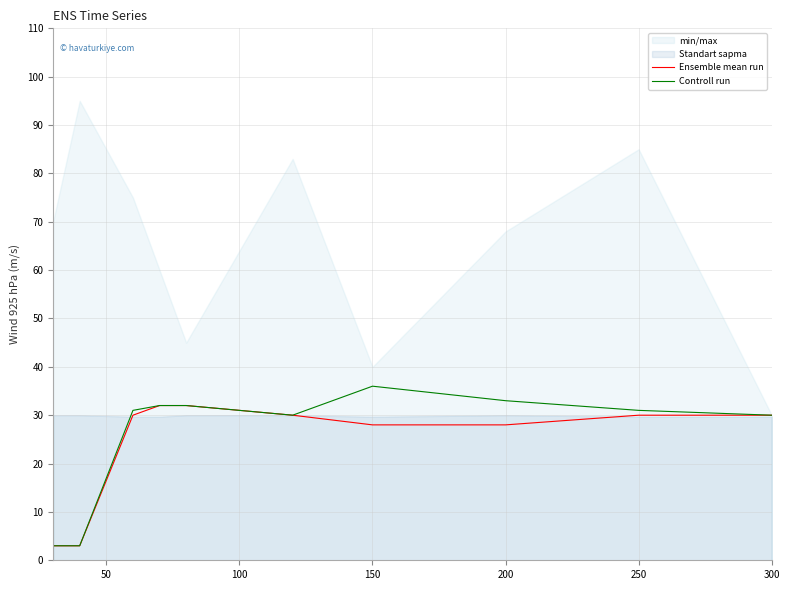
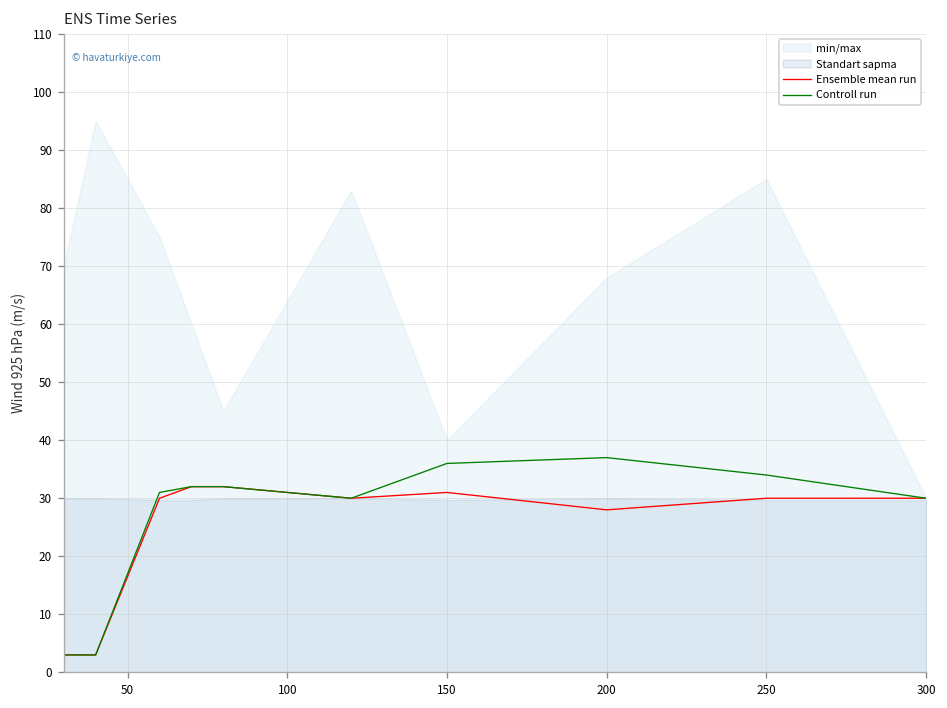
Ensemble mean run, 150: 28 -> 31
Controll run, 200: 33 -> 37
Controll run, 250: 31 -> 34
